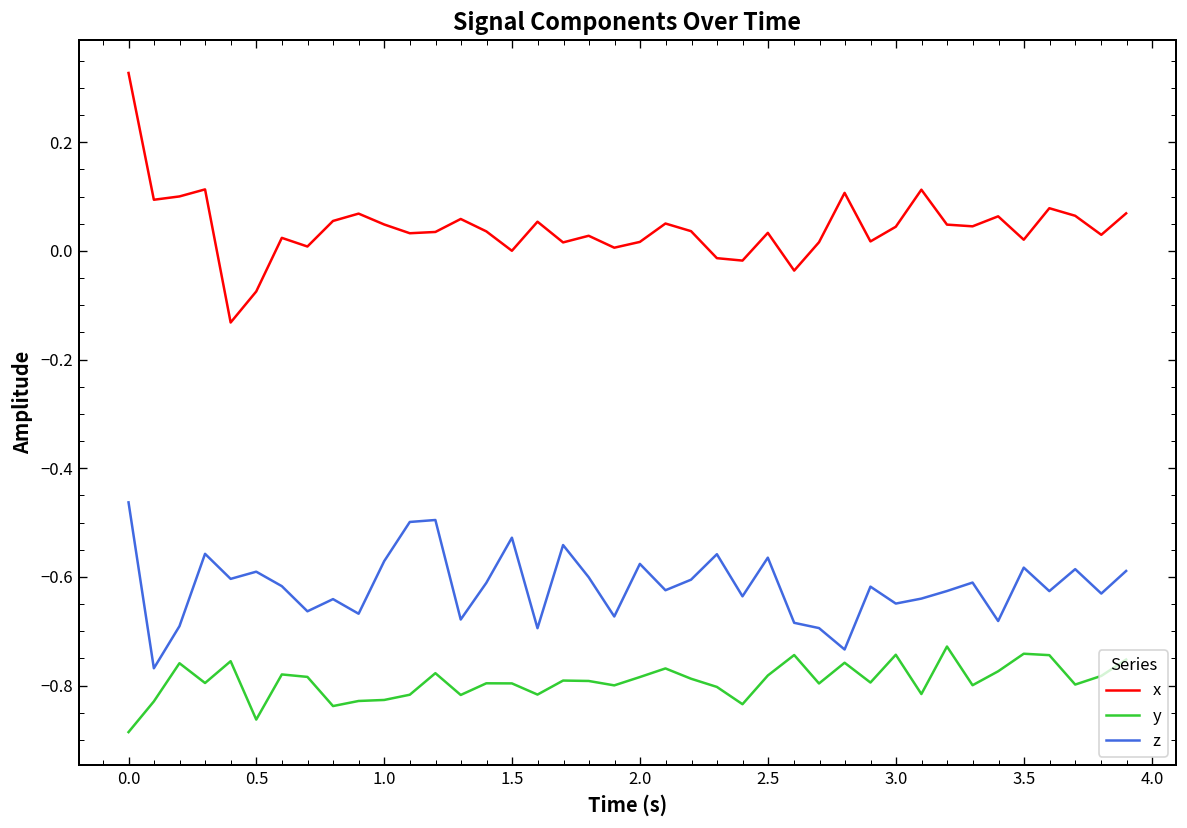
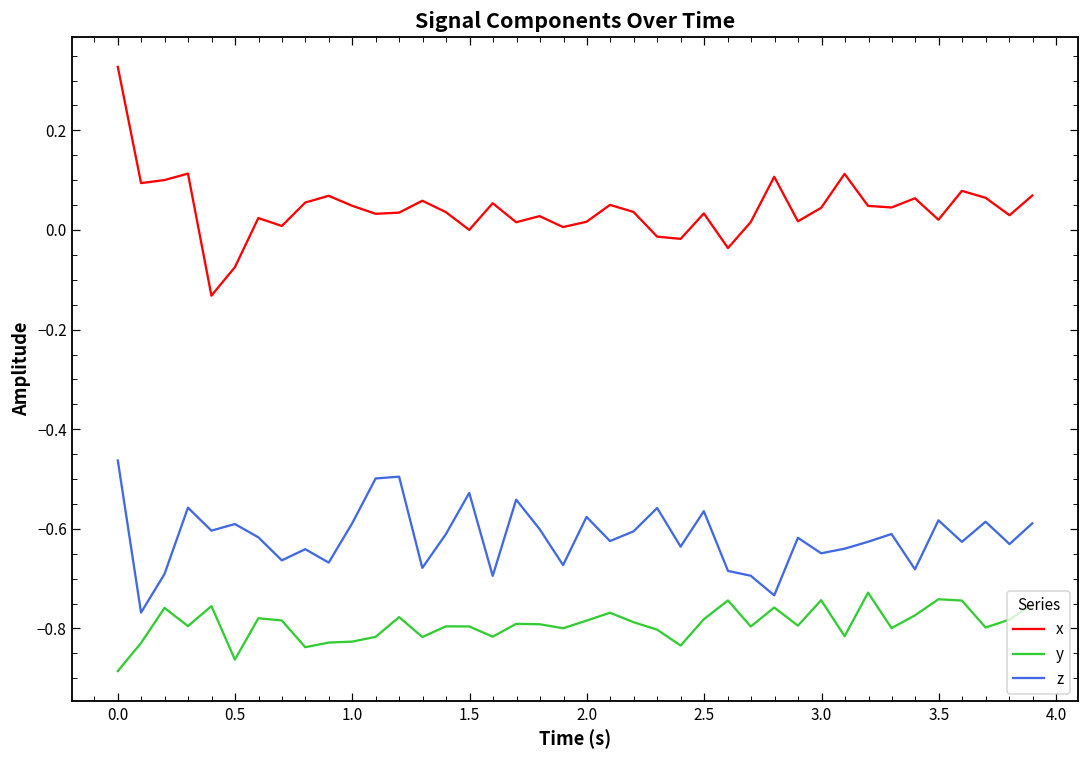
z, 1.0: -0.57 -> -0.59
